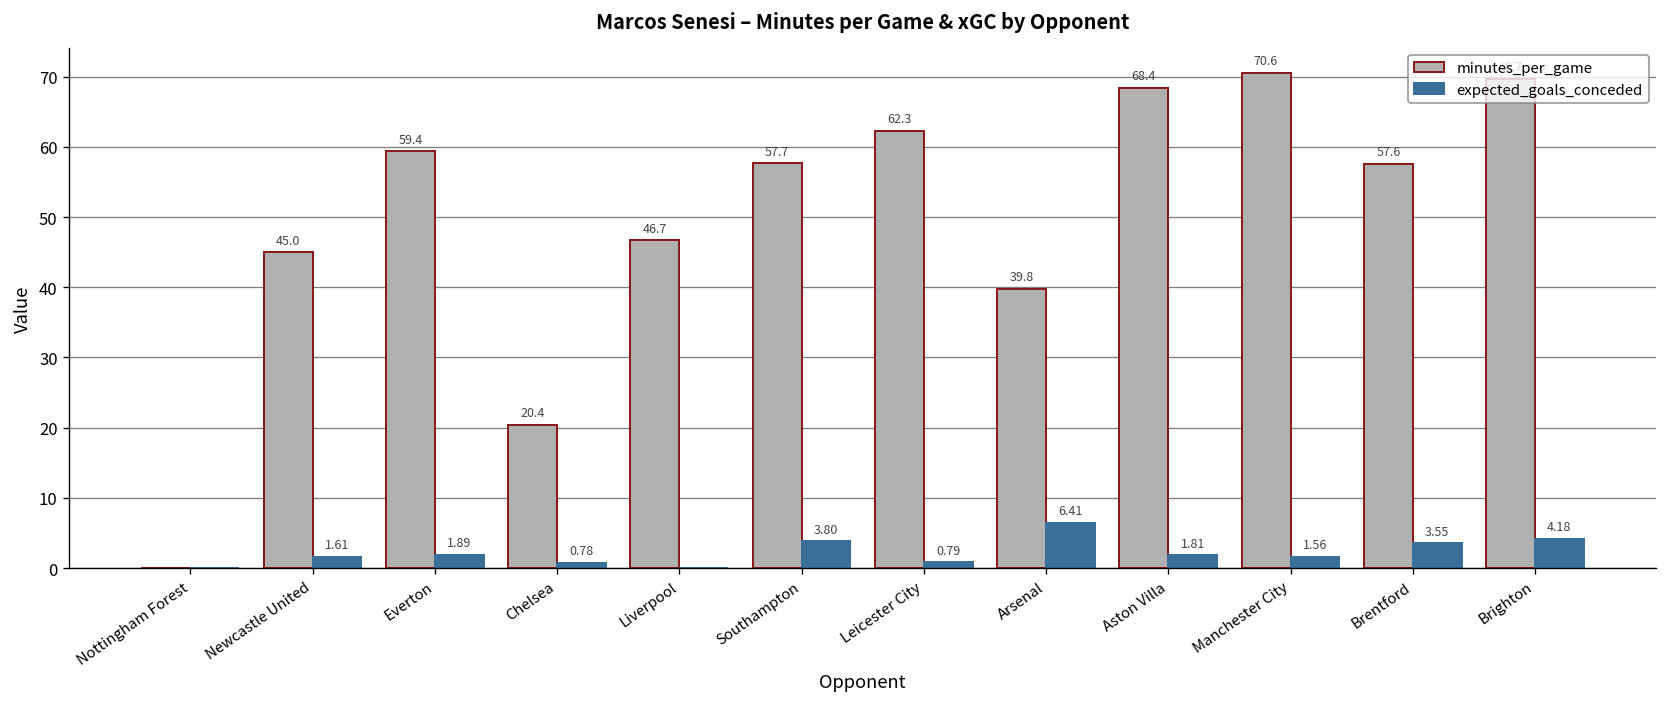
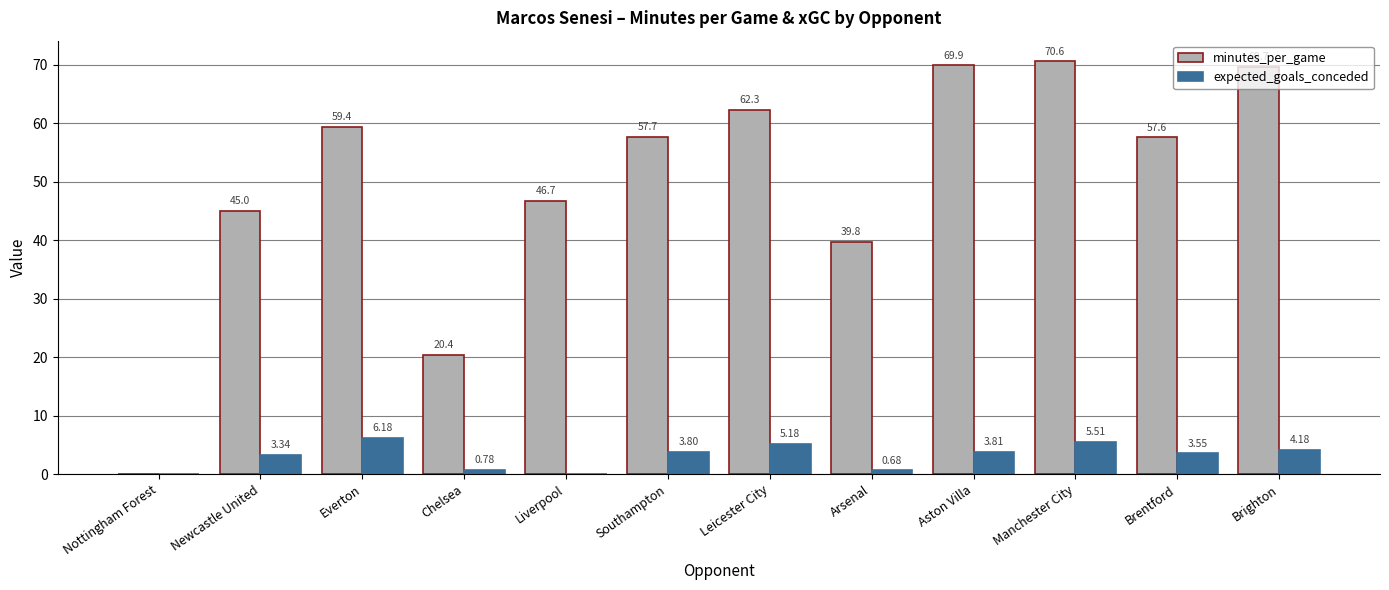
expected_goals_conceded, Newcastle United: 1.61 -> 3.34
expected_goals_conceded, Everton: 1.89 -> 6.18
expected_goals_conceded, Leicester City: 0.79 -> 5.18
expected_goals_conceded, Arsenal: 6.41 -> 0.68
minutes_per_game, Aston Villa: 68.4 -> 69.9
expected_goals_conceded, Aston Villa: 1.81 -> 3.81
expected_goals_conceded, Manchester City: 1.56 -> 5.51
